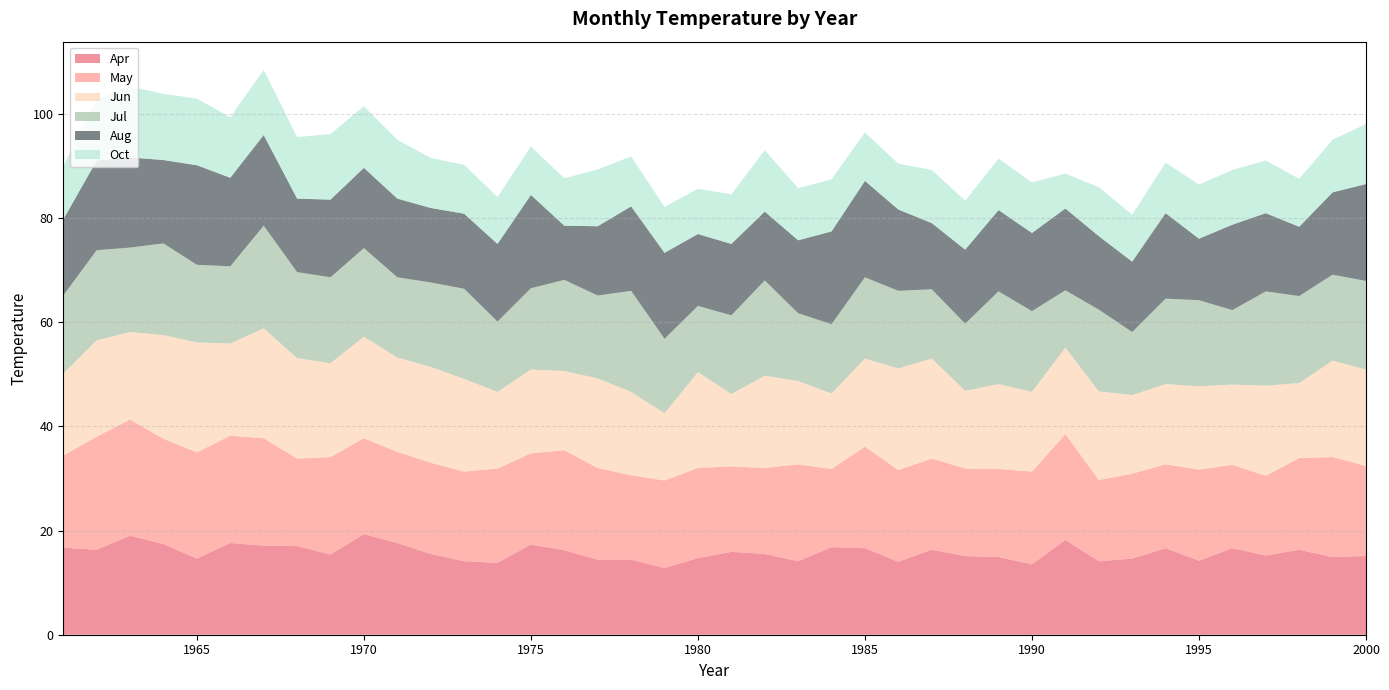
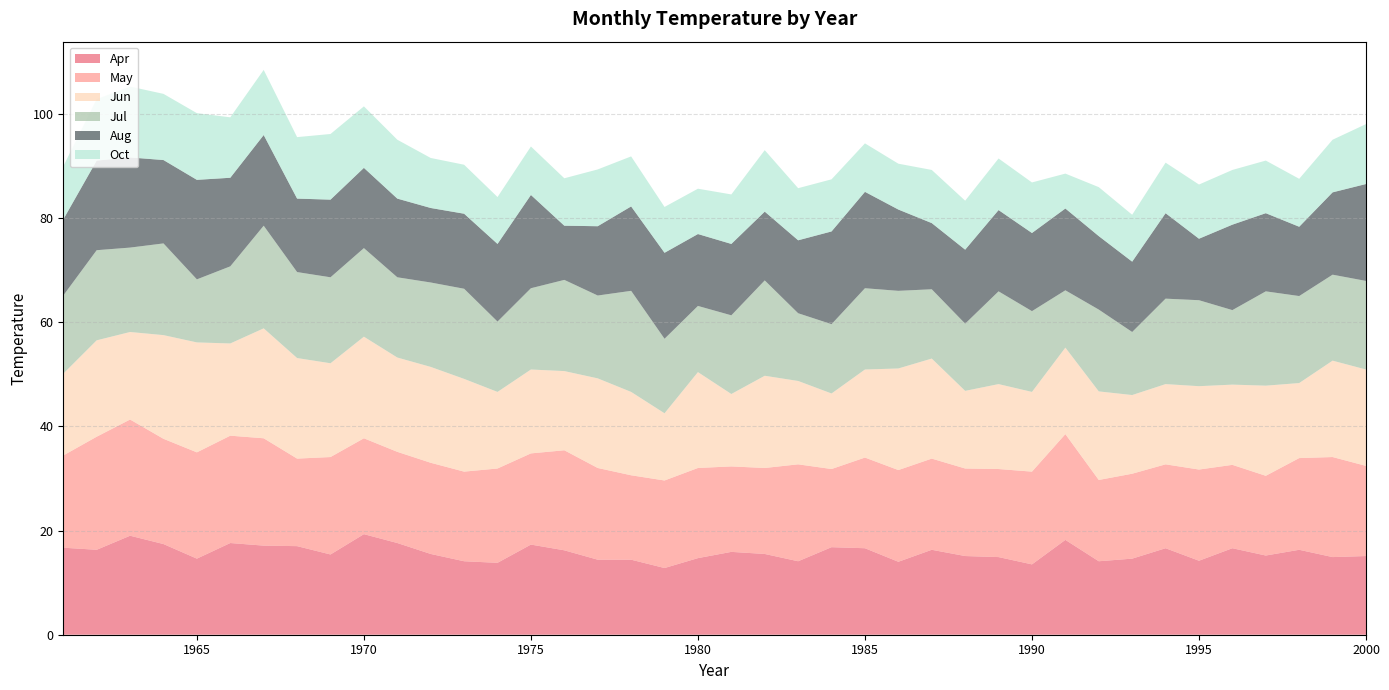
Jul, 1965: 15 -> 12
May, 1985: 20 -> 17
